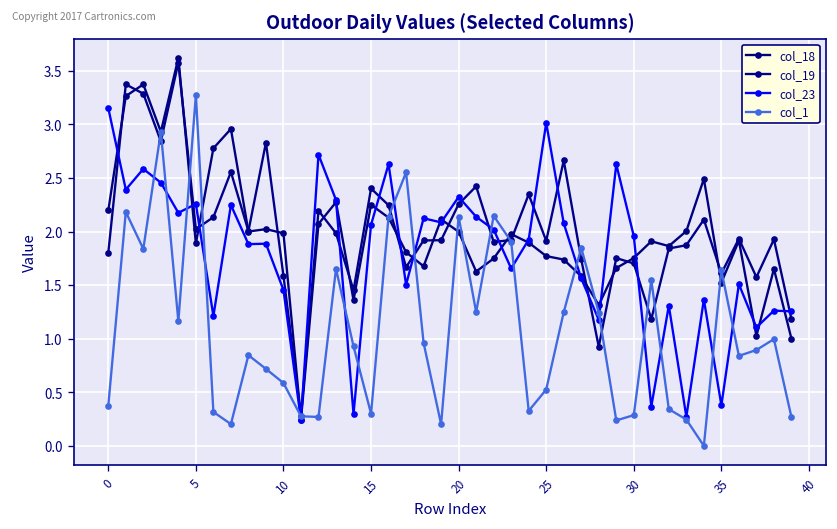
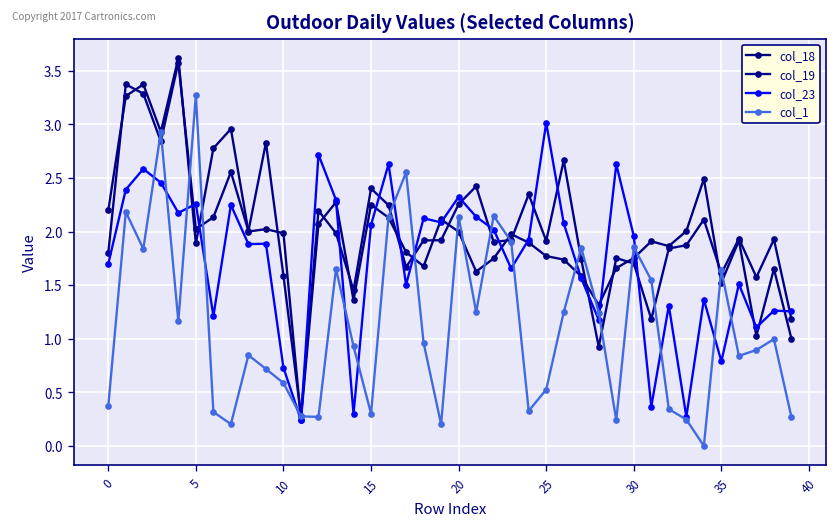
col_23, 0: 3.2 -> 1.7
col_23, 10: 1.5 -> 0.7
col_1, 30: 0.3 -> 1.9
col_23, 35: 0.4 -> 0.8
